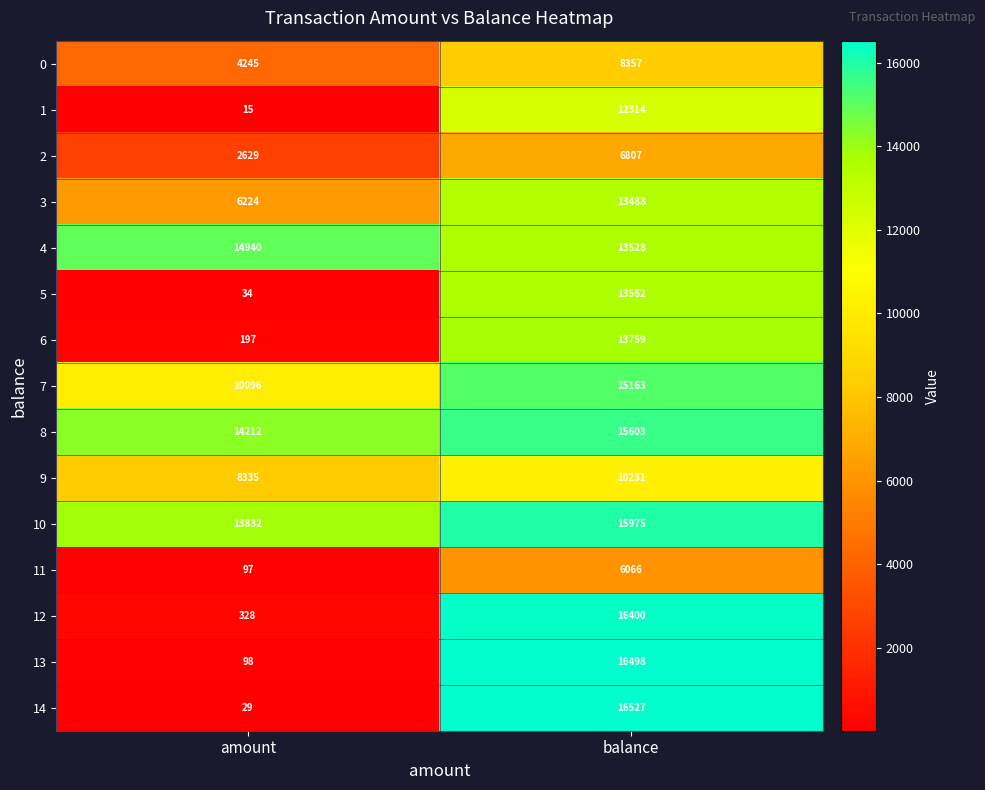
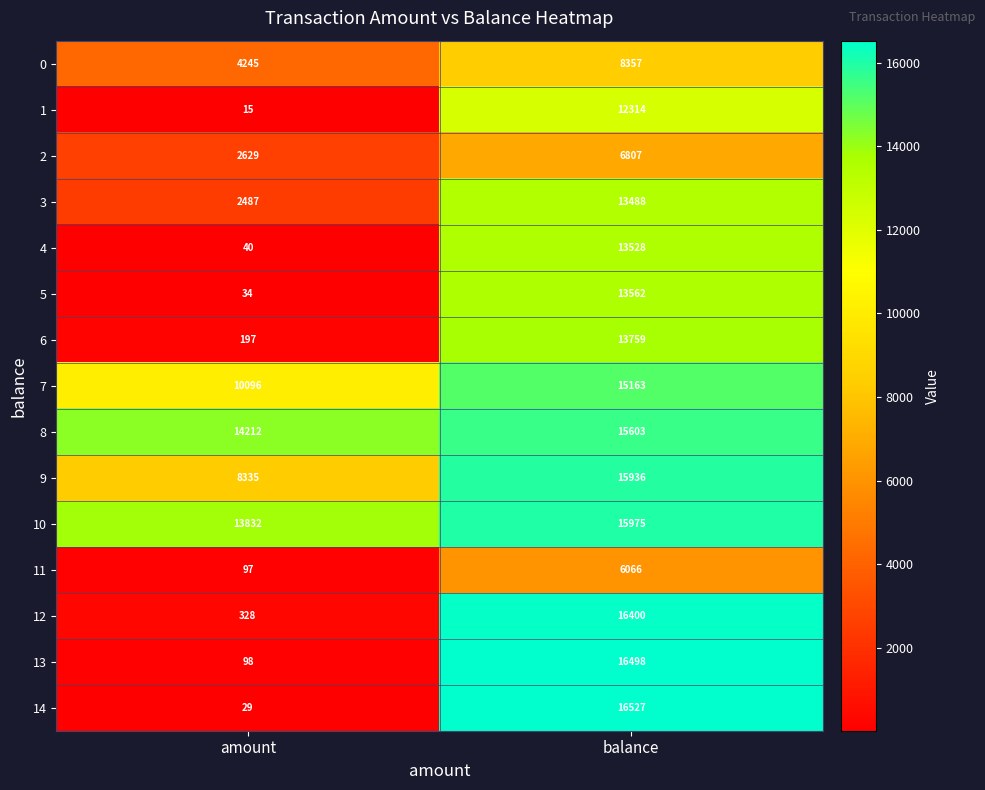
3, amount: 6224 -> 2487
4, amount: 14940 -> 40
9, balance: 10231 -> 15936
